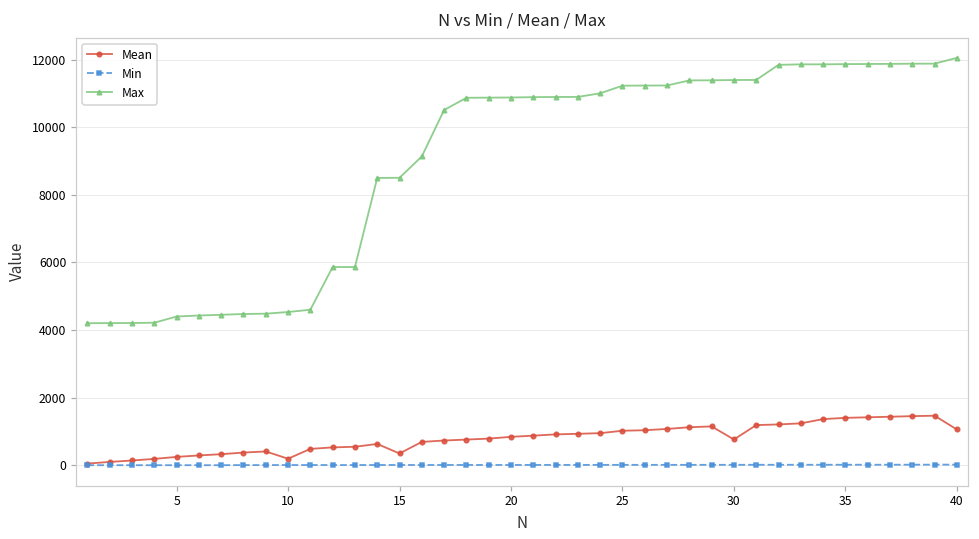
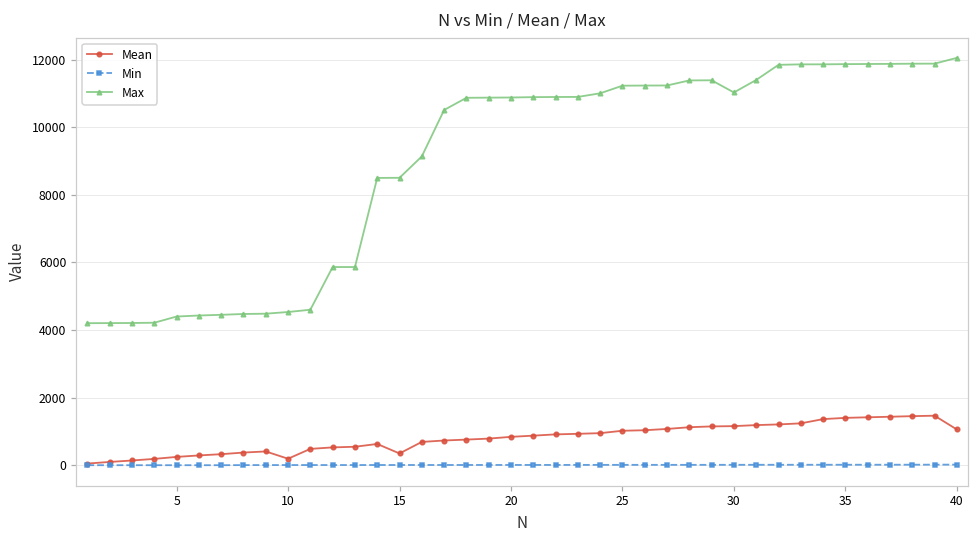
Mean, 30: 800 -> 1200
Max, 30: 11400 -> 11000
